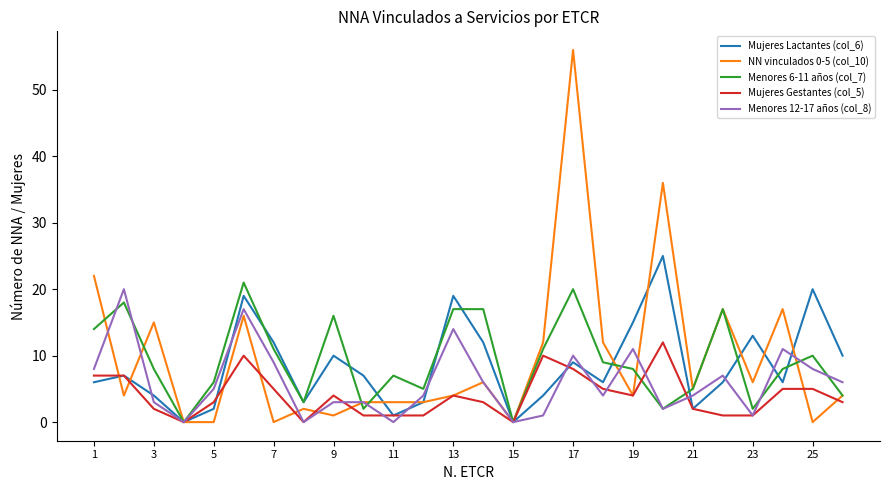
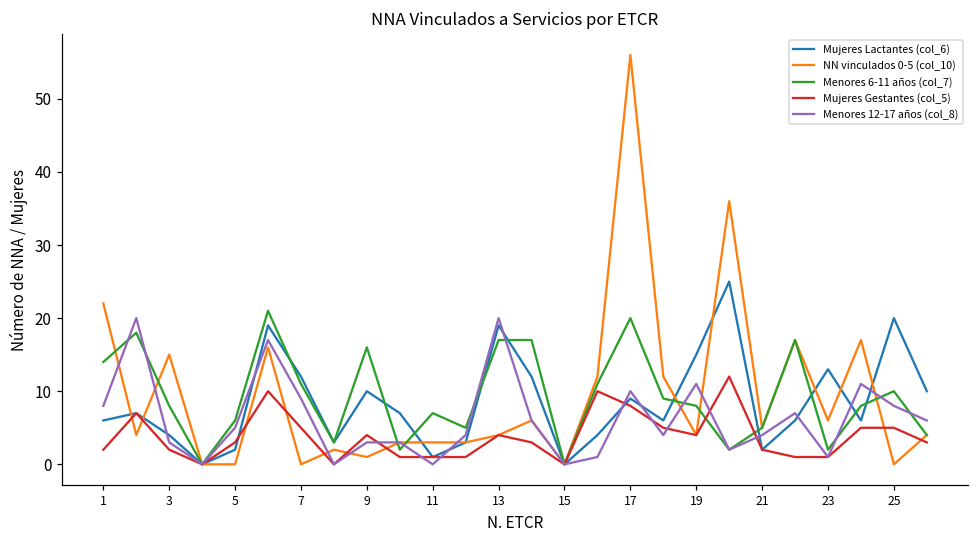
Mujeres Gestantes (col_5), 1: 7 -> 2
Menores 12-17 años (col_8), 13: 14 -> 20
